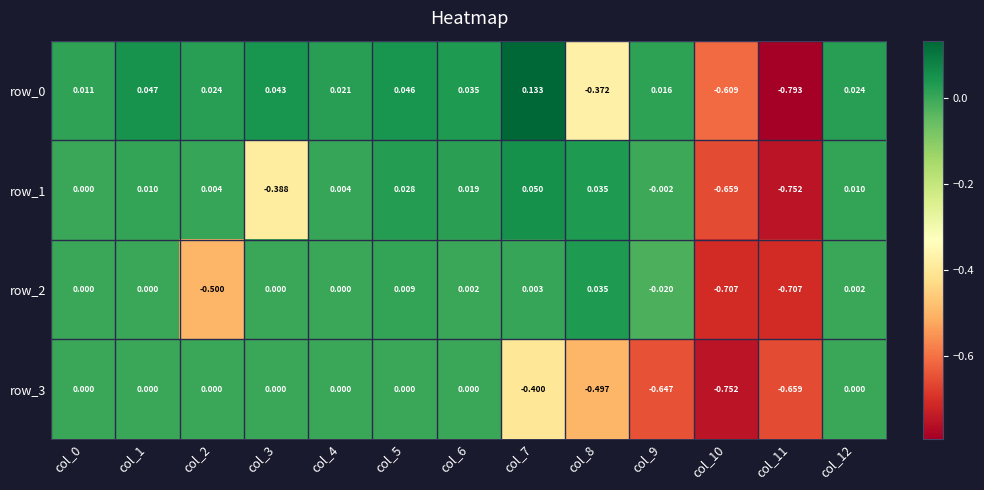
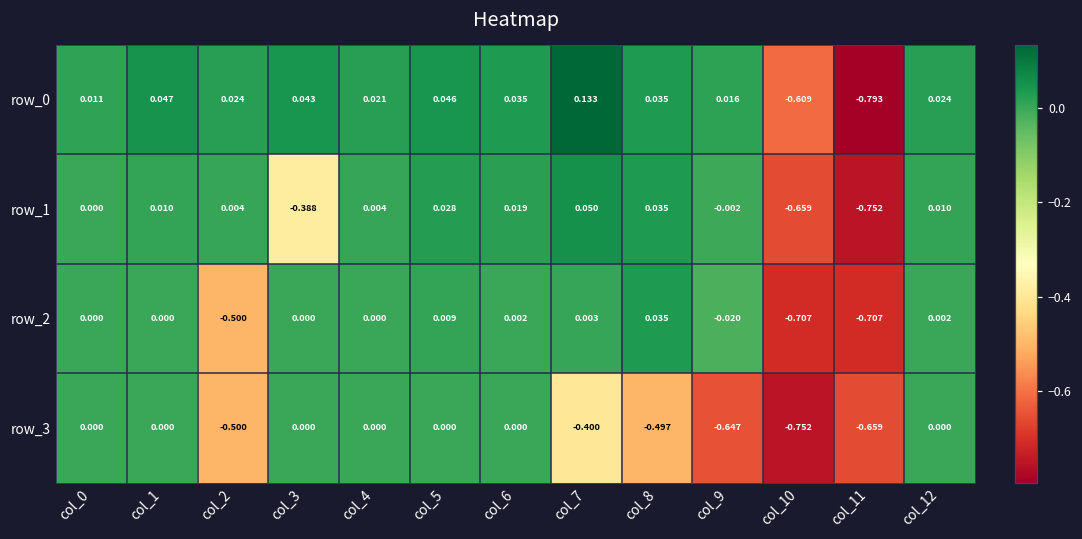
row_0, col_8: -0.372 -> 0.035
row_3, col_2: 0.000 -> -0.500
